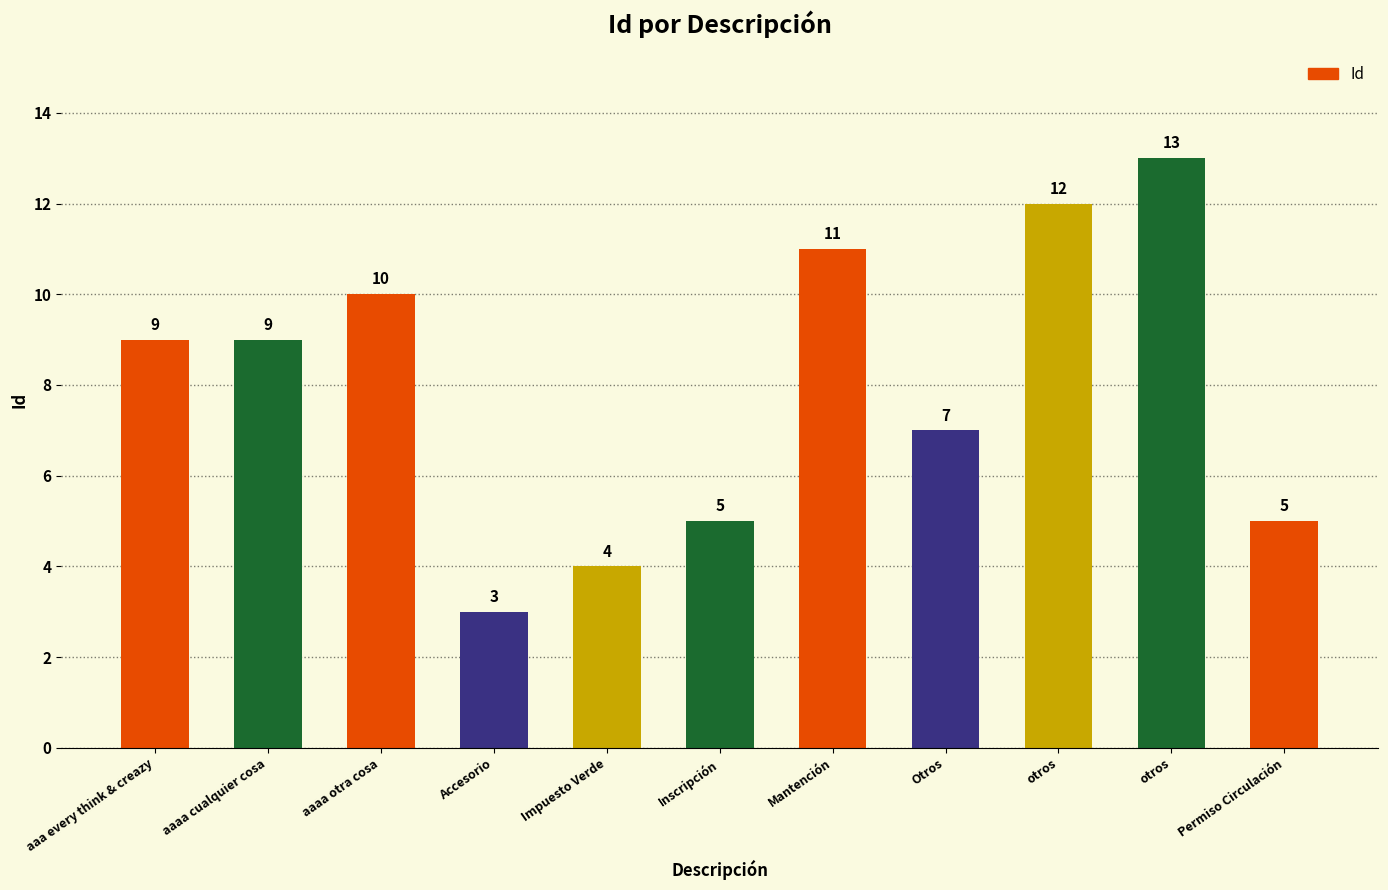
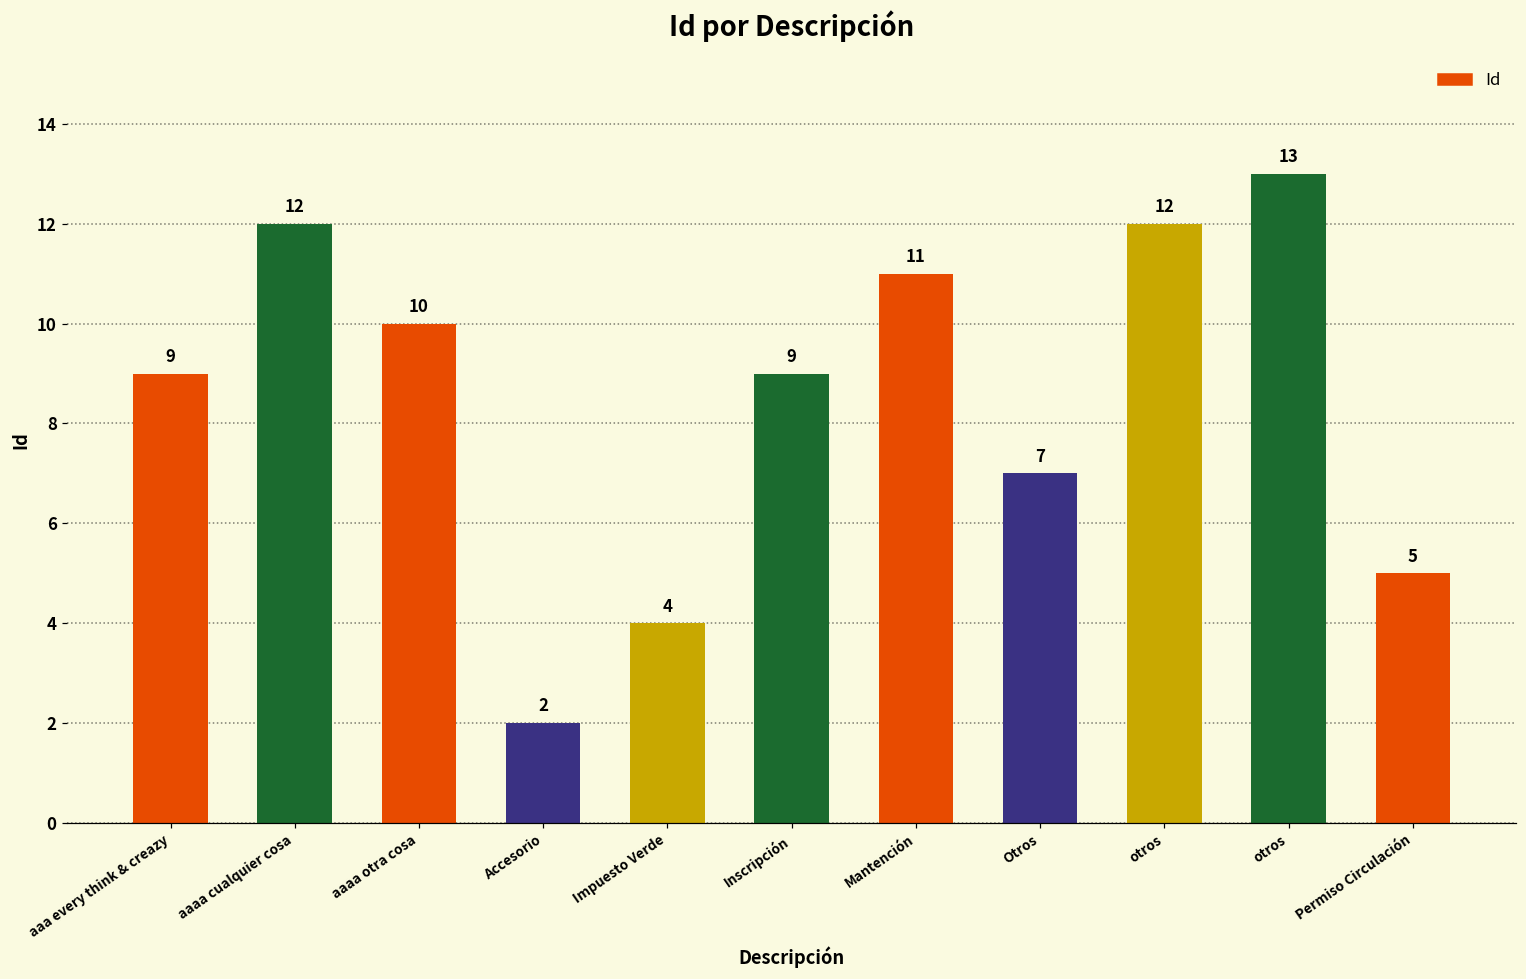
aaaa cualquier cosa: 9 -> 12
Accesorio: 3 -> 2
Inscripción: 5 -> 9
